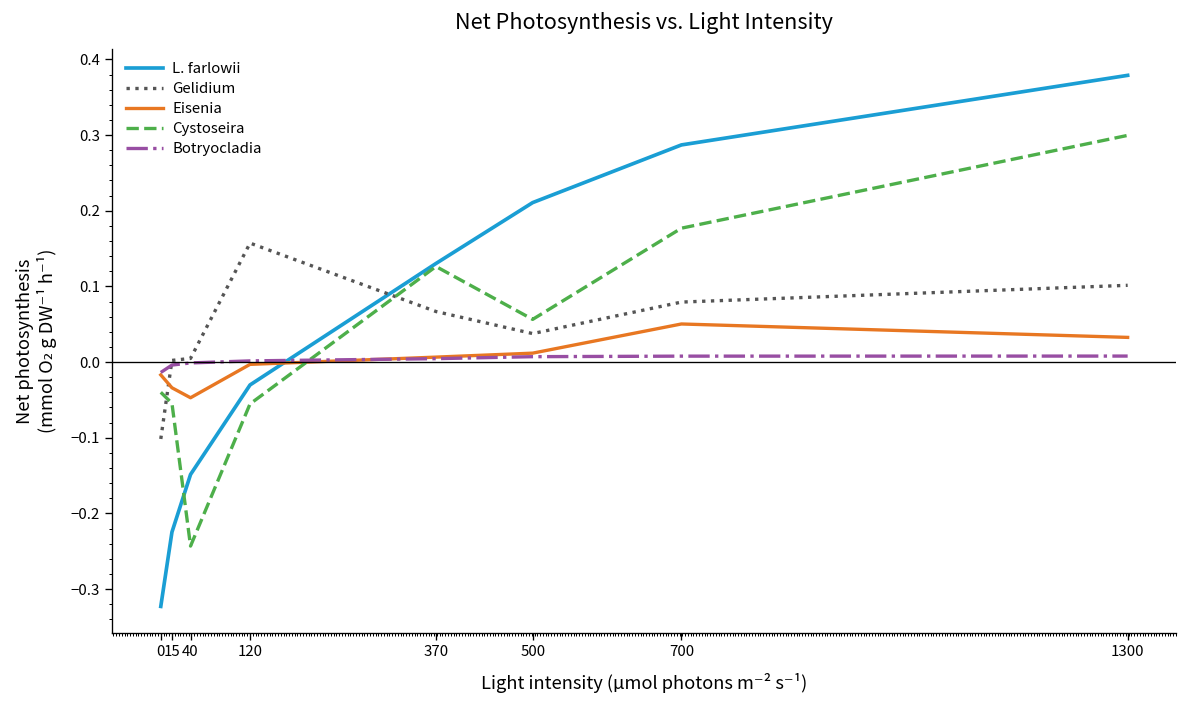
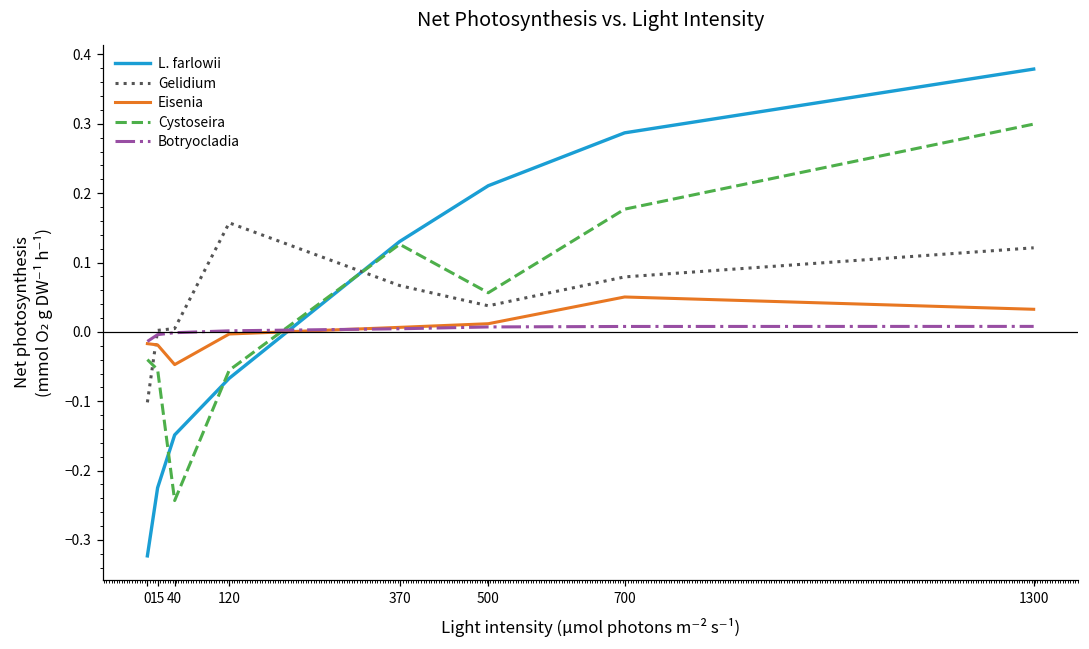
Eisenia, 15: -0.03 -> -0.02
L. farlowii, 120: -0.03 -> -0.07
Gelidium, 1300: 0.10 -> 0.12
